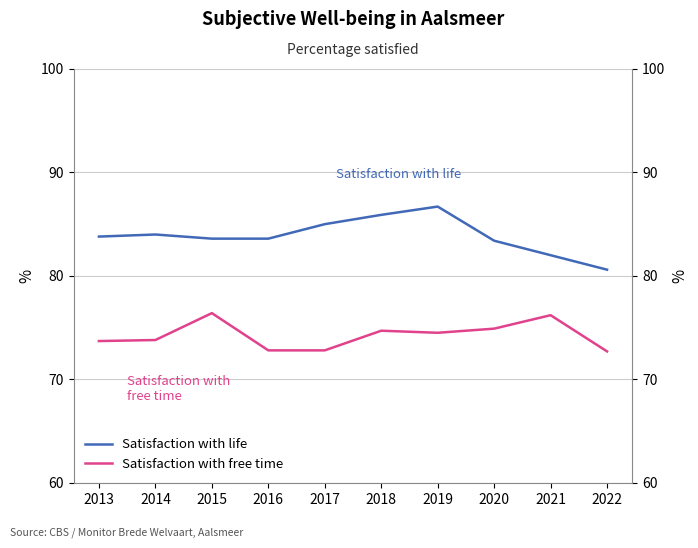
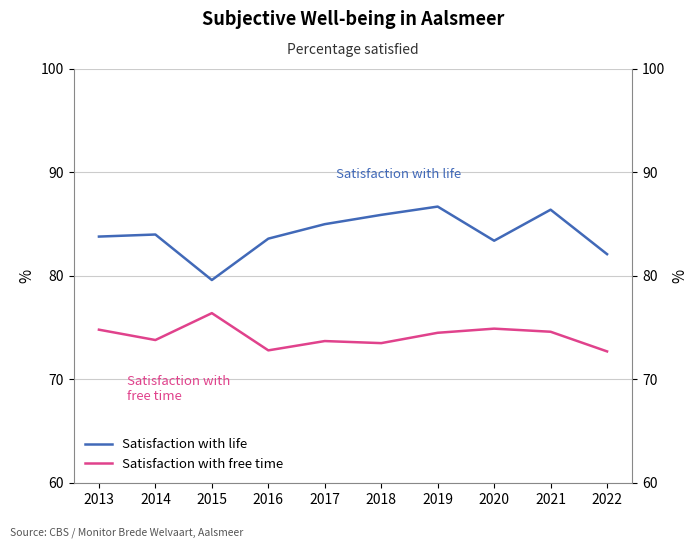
Satisfaction with free time, 2013: 73.7 -> 74.8
Satisfaction with life, 2015: 83.6 -> 79.6
Satisfaction with free time, 2017: 72.8 -> 73.7
Satisfaction with free time, 2018: 74.7 -> 73.5
Satisfaction with life, 2021: 82.0 -> 86.4
Satisfaction with free time, 2021: 76.2 -> 74.6
Satisfaction with life, 2022: 80.6 -> 82.1
